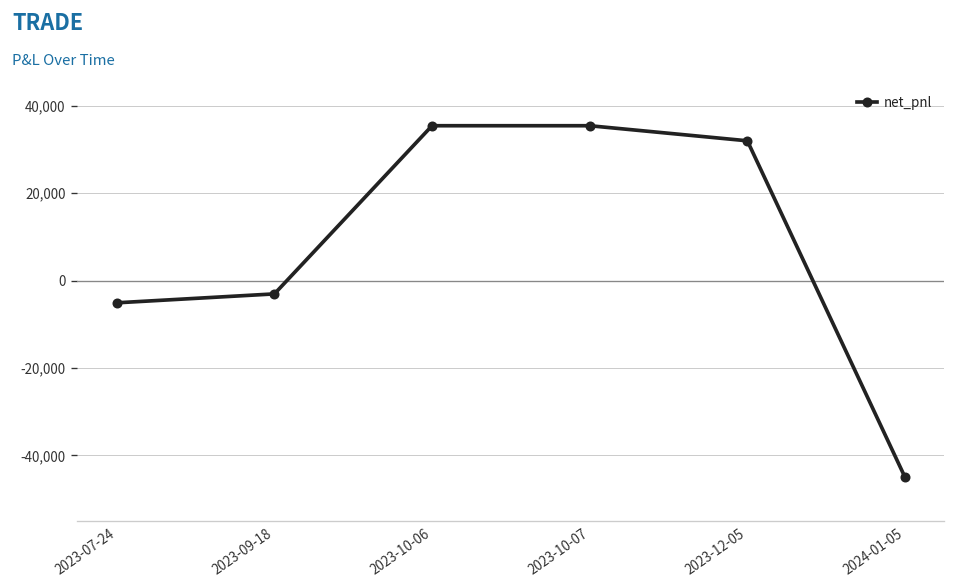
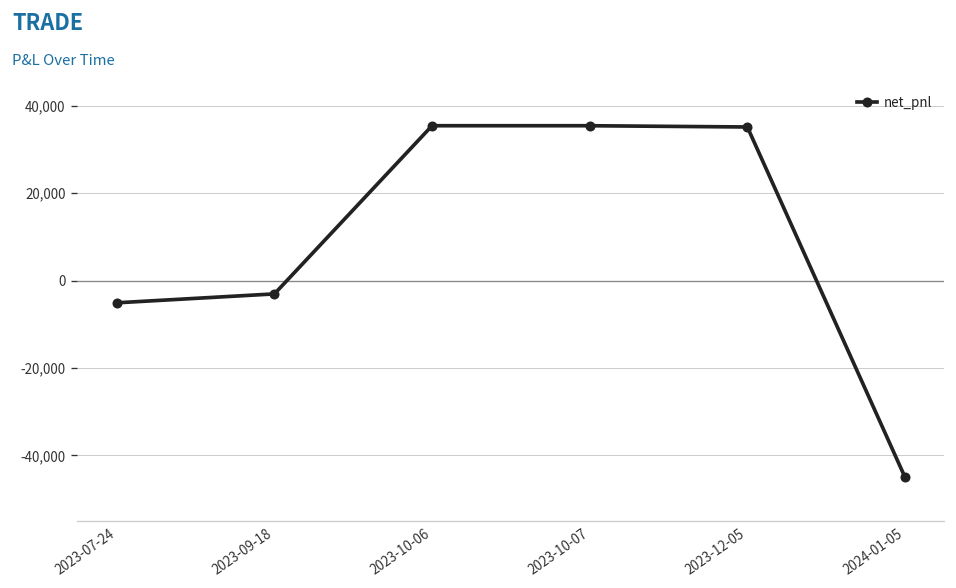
2023-12-05: 32,000 -> 35,000
